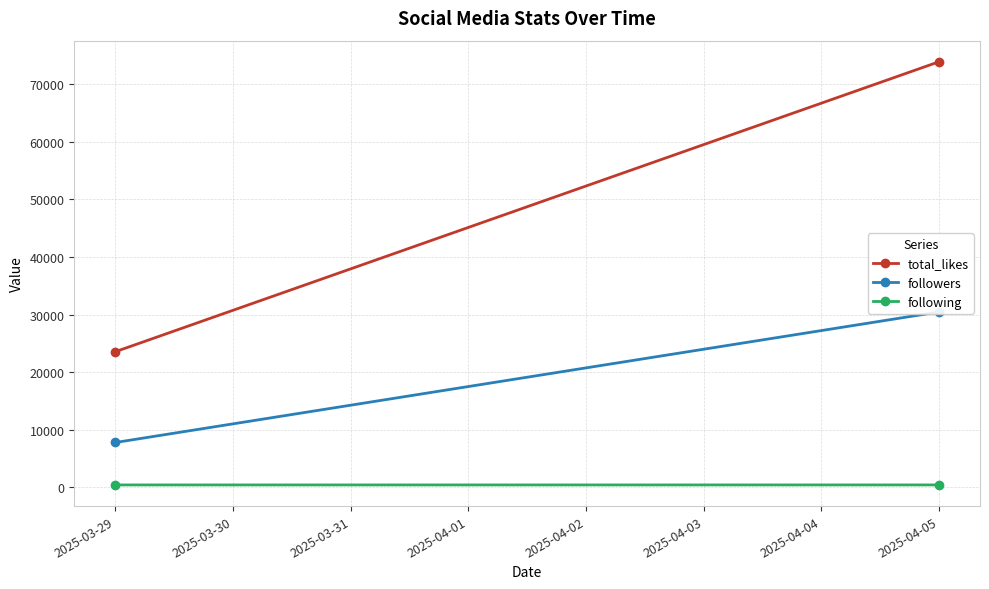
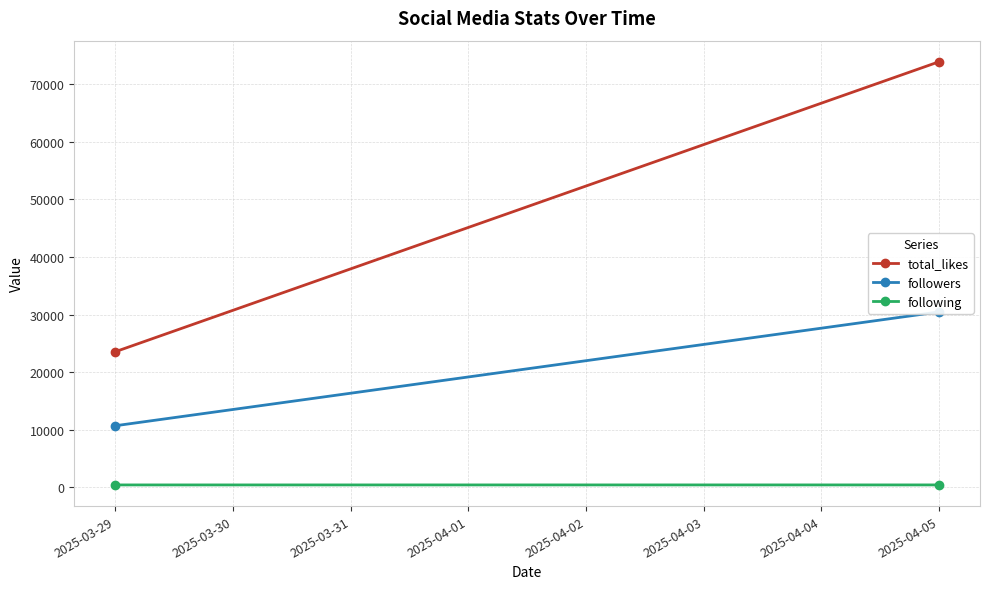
followers, 2025-03-29: 8000 -> 11000
